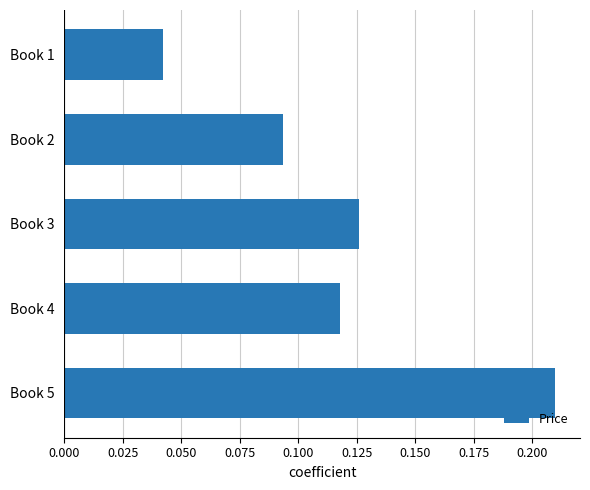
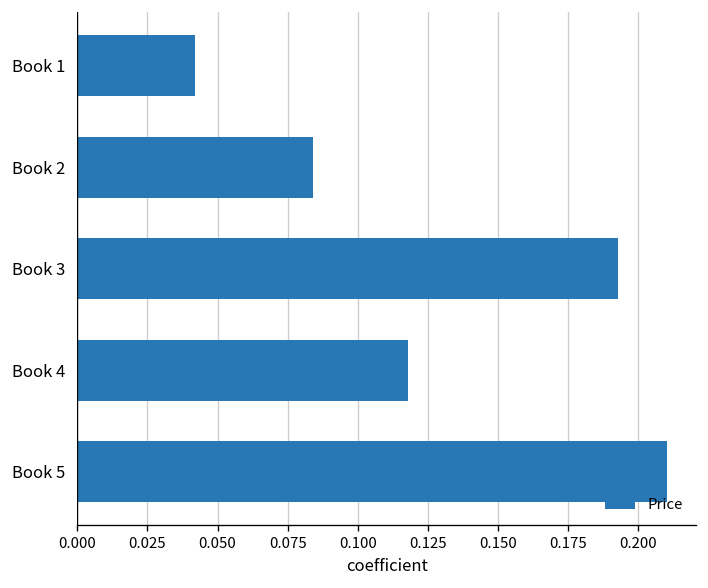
Book 2: 0.094 -> 0.084
Book 3: 0.126 -> 0.193
